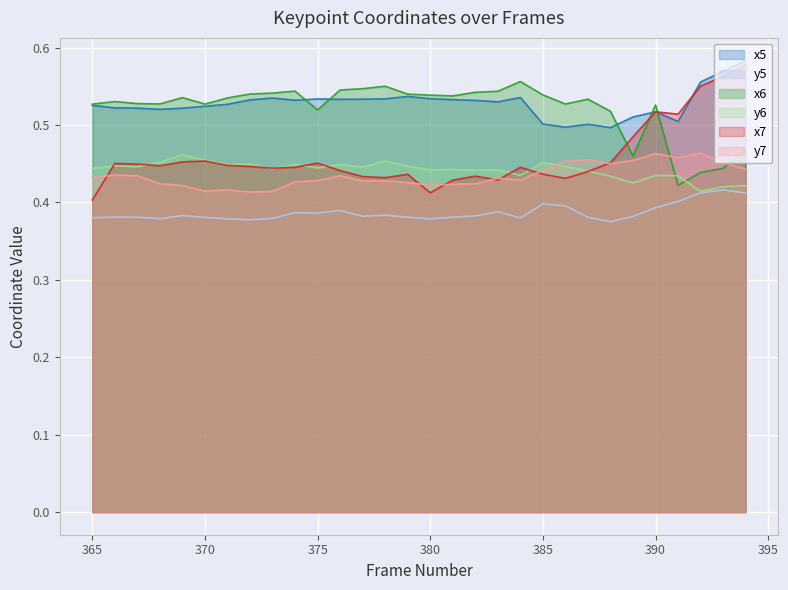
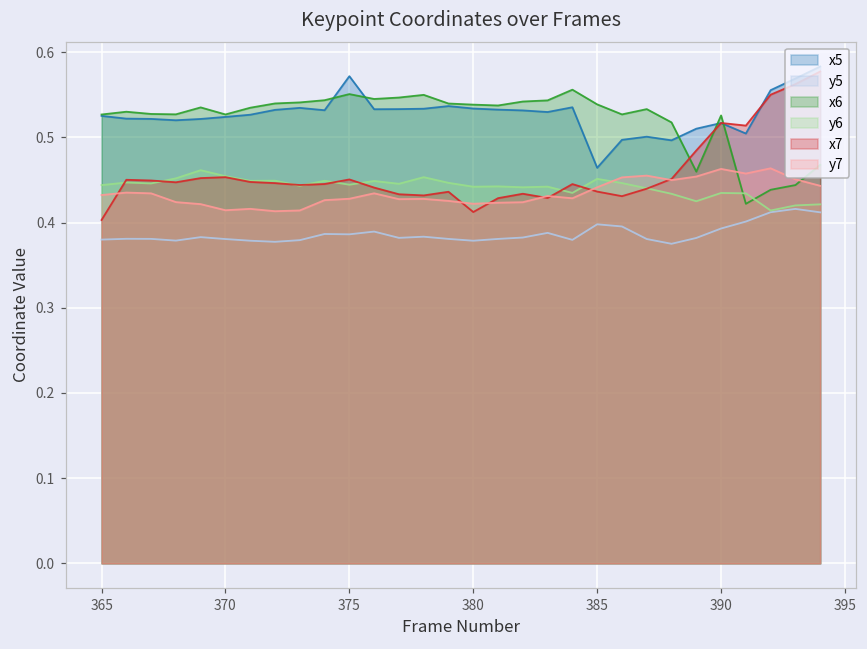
x5, 375: 0.53 -> 0.57
x6, 375: 0.52 -> 0.55
x5, 385: 0.50 -> 0.46
